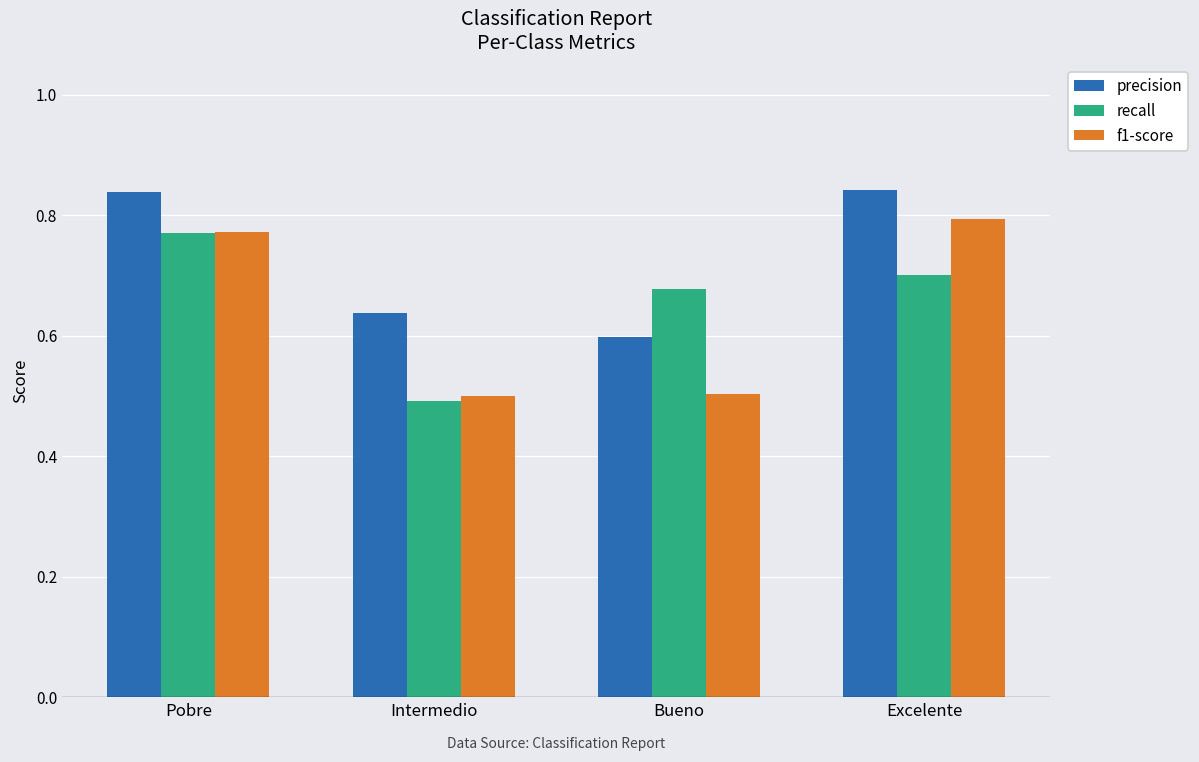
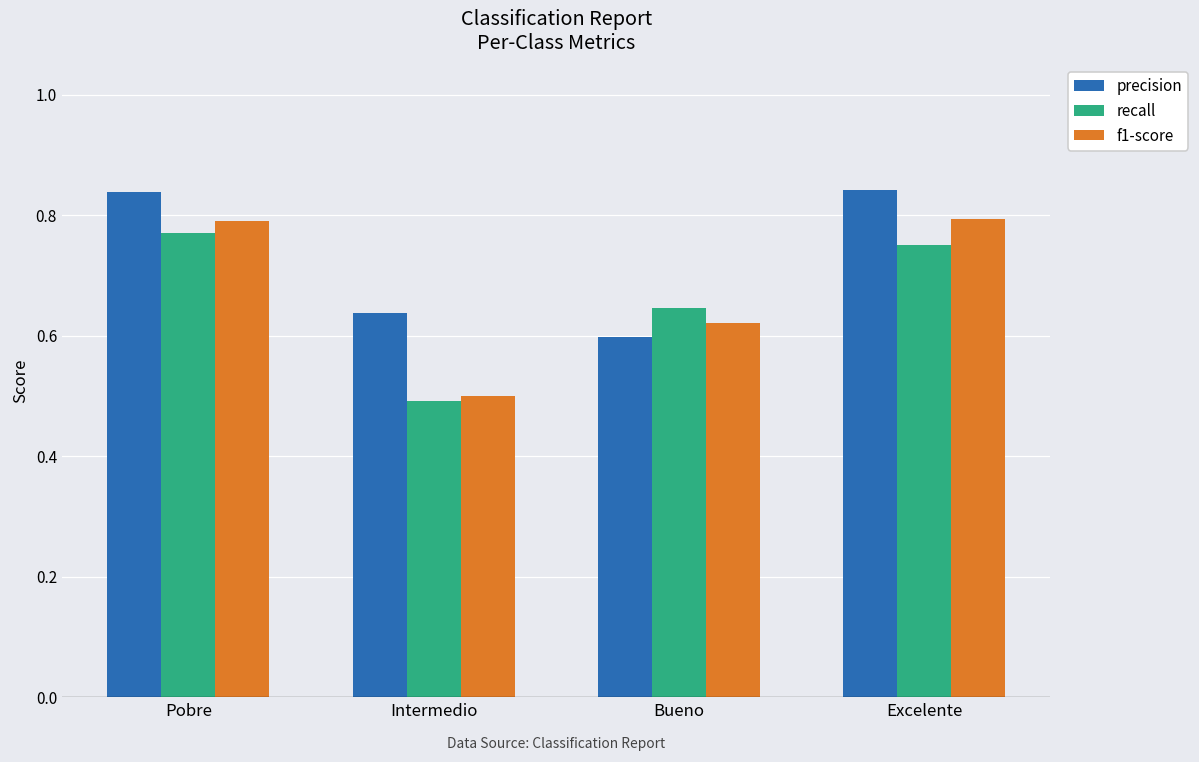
f1-score, Pobre: 0.77 -> 0.79
recall, Bueno: 0.68 -> 0.65
f1-score, Bueno: 0.50 -> 0.62
recall, Excelente: 0.70 -> 0.75
